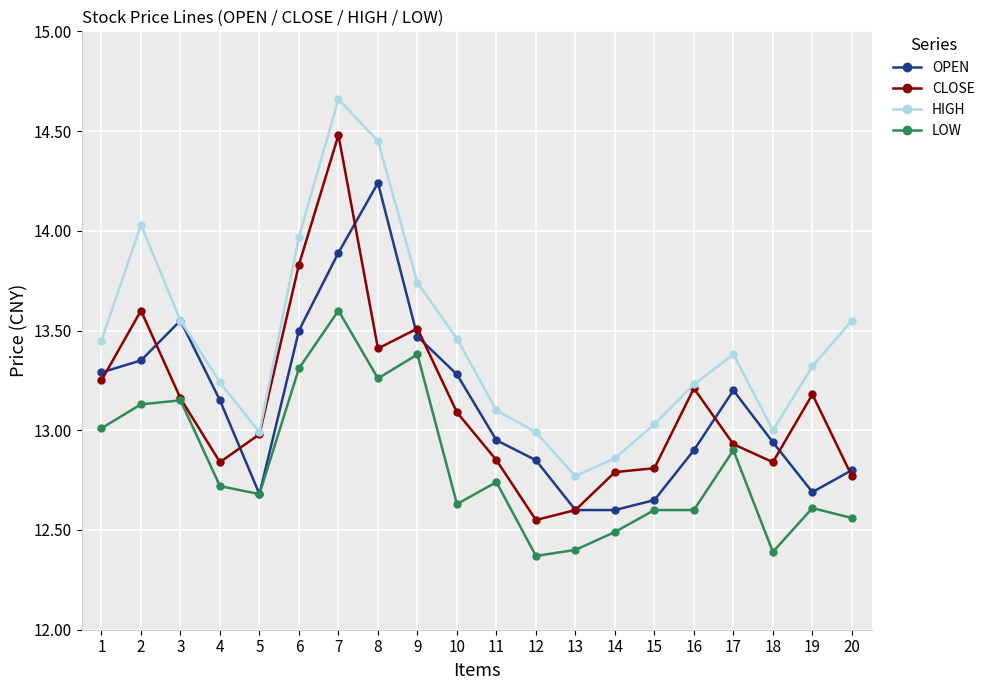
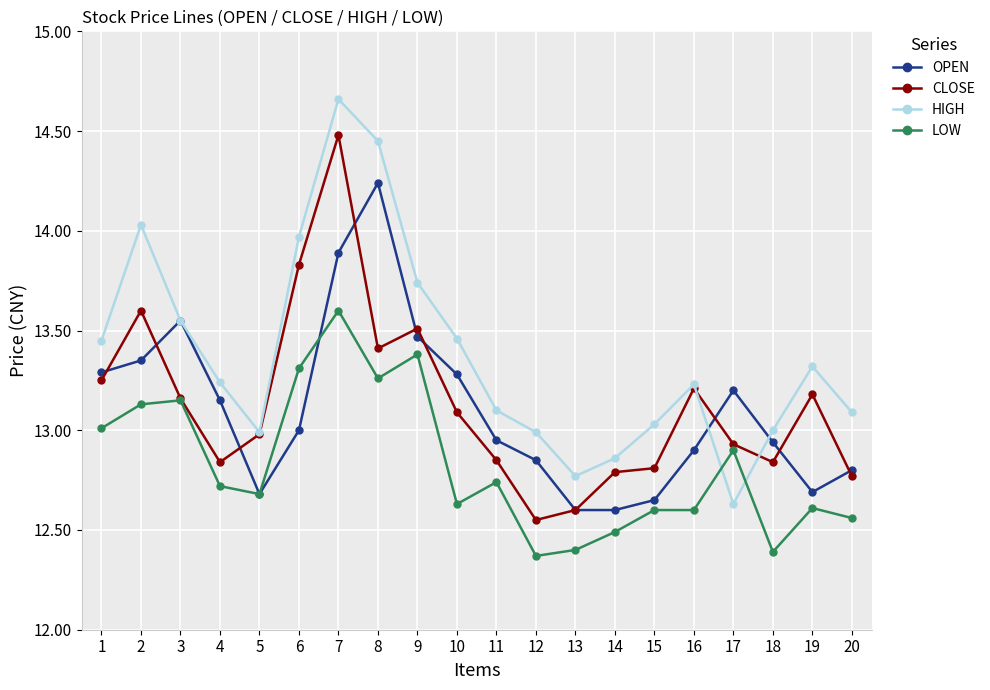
OPEN, 6: 13.5 -> 13.0
HIGH, 17: 13.38 -> 12.63
HIGH, 20: 13.55 -> 13.09
